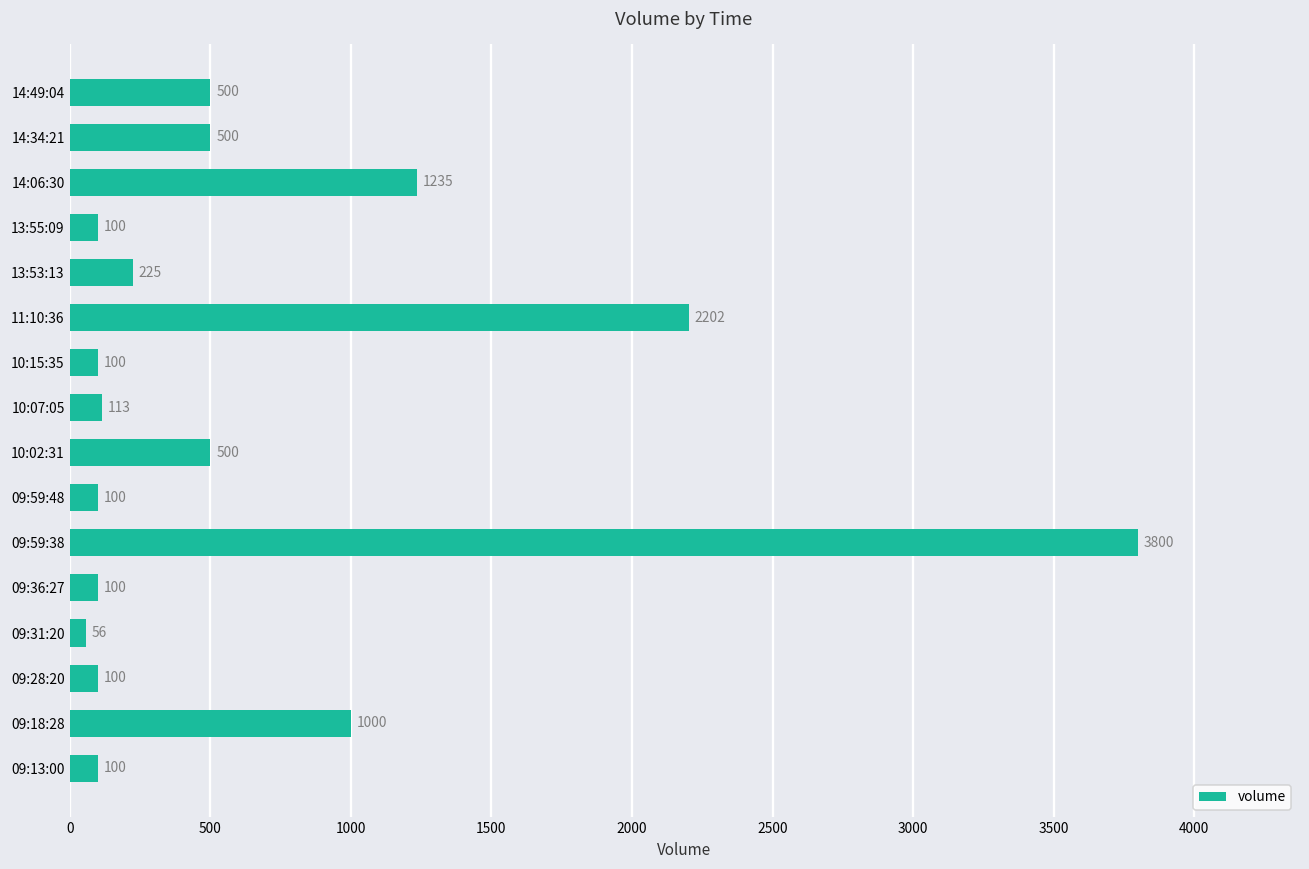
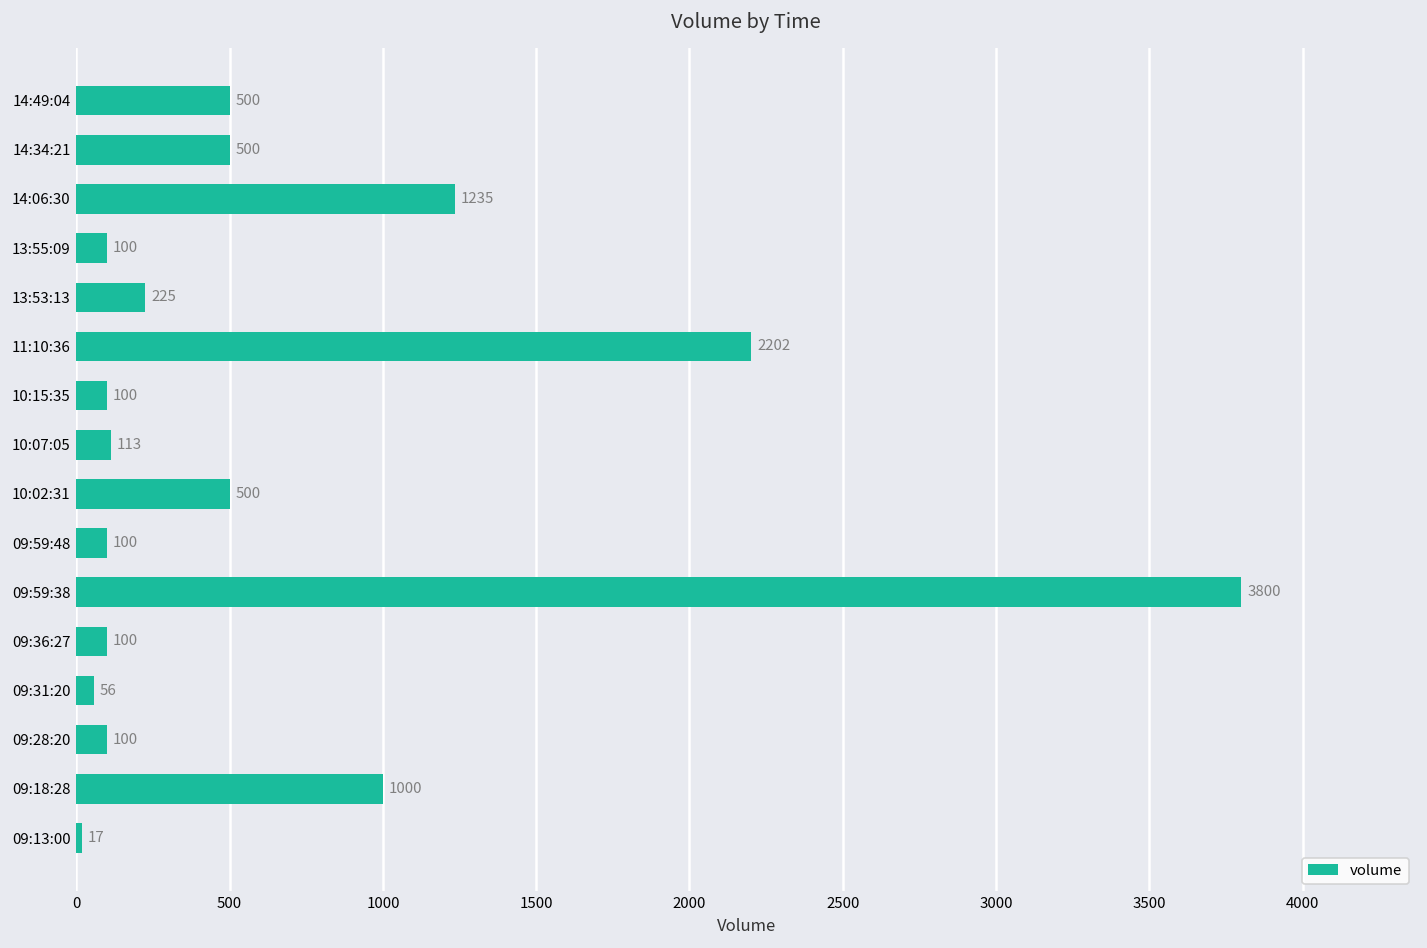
09:13:00: 100 -> 17
